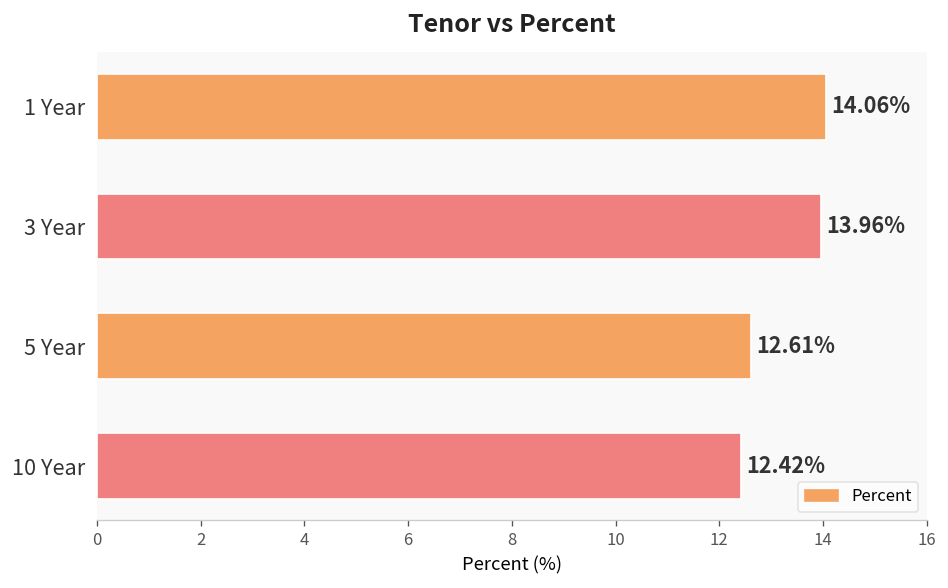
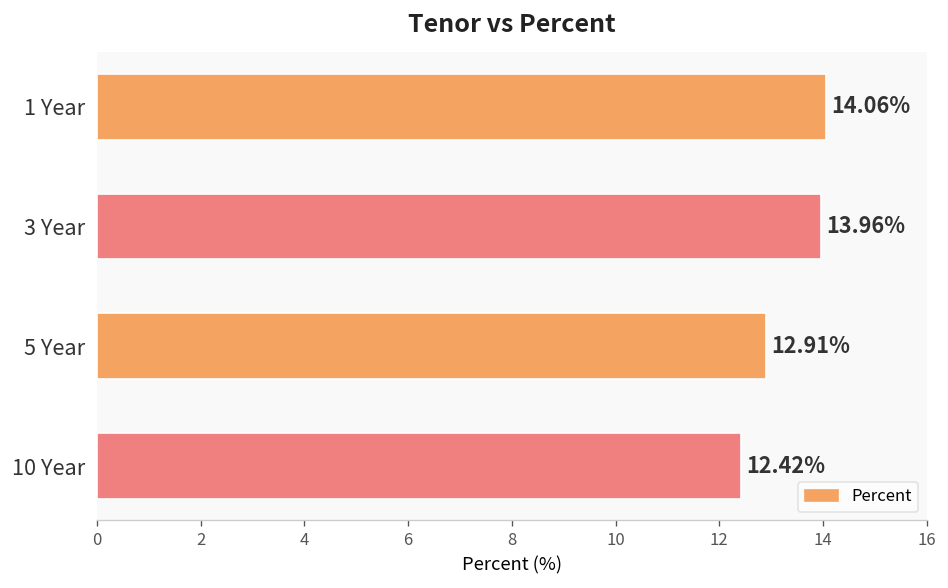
5 Year: 12.61% -> 12.91%
